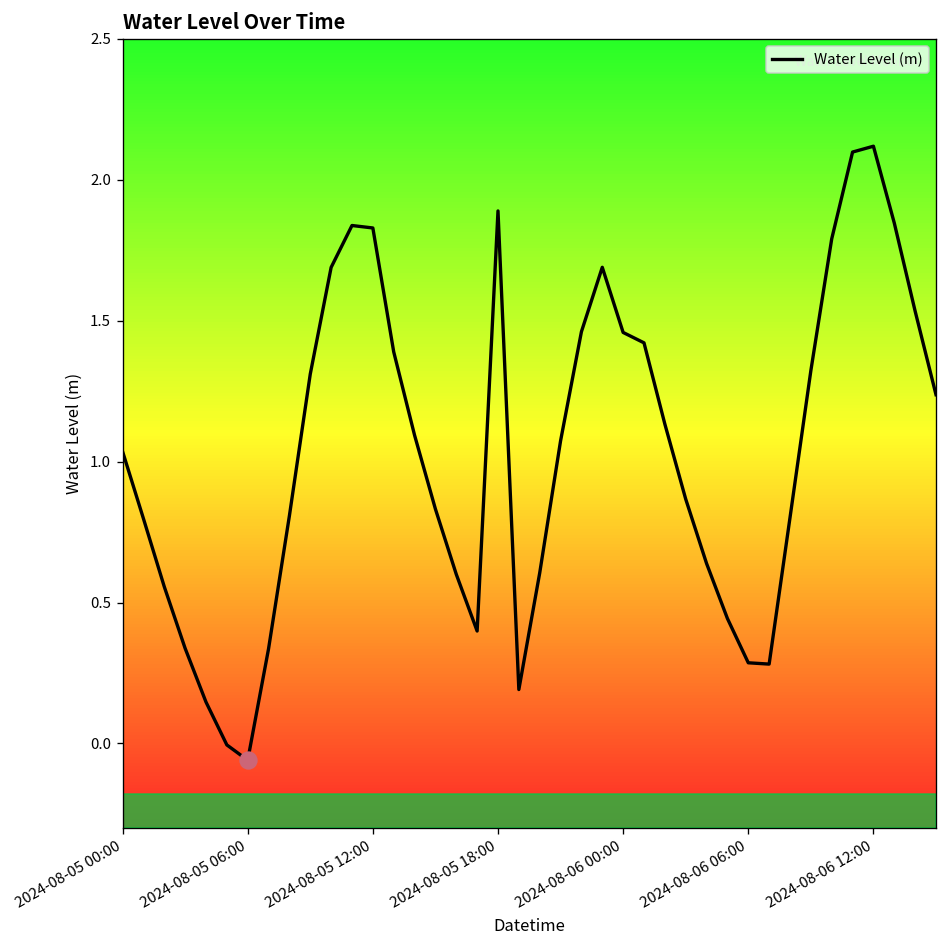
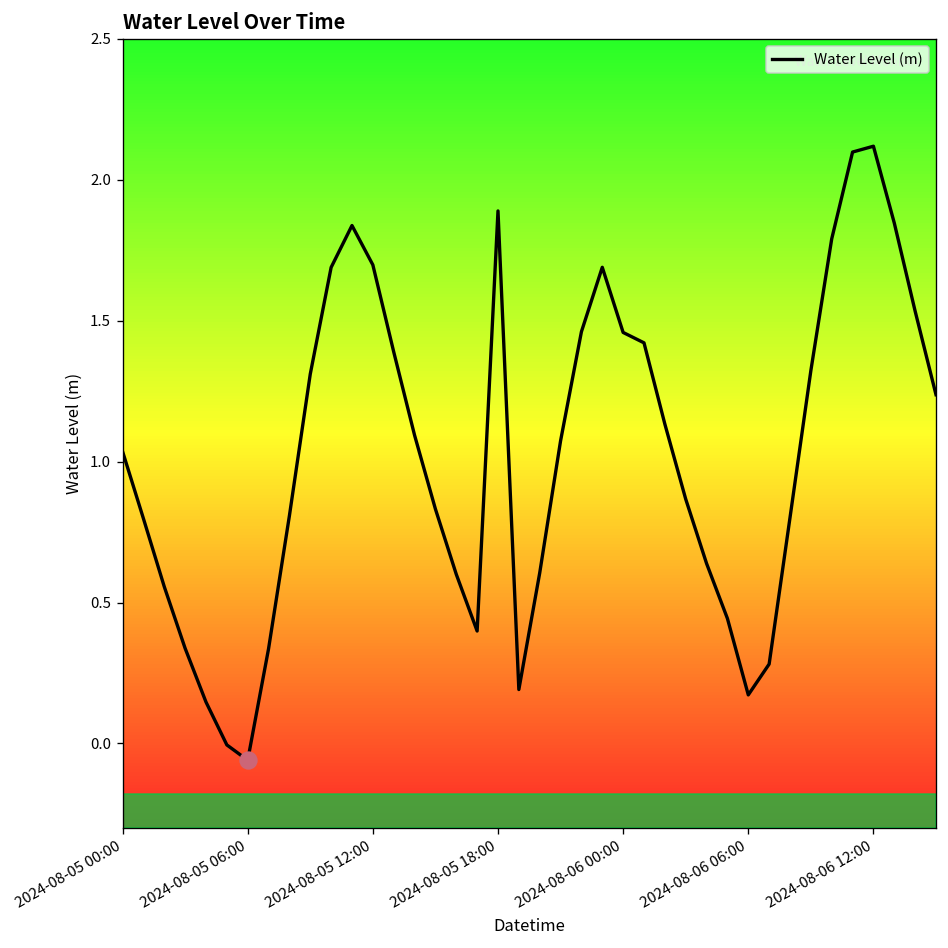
Water Level (m), 2024-08-05 12:00: 1.83 -> 1.70
Water Level (m), 2024-08-06 06:00: 0.29 -> 0.17
